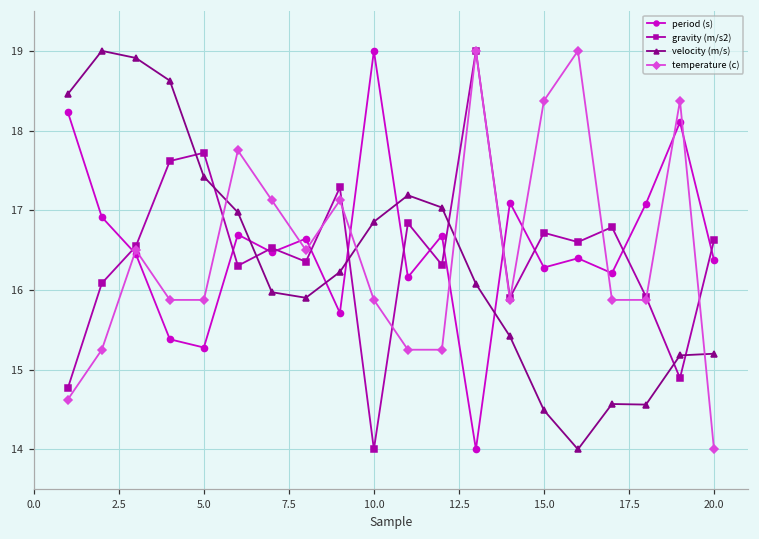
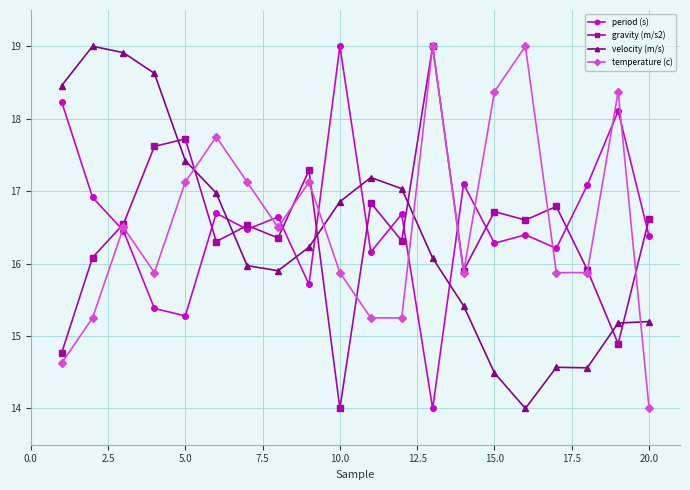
temperature (c), 5.0: 15.9 -> 17.1
